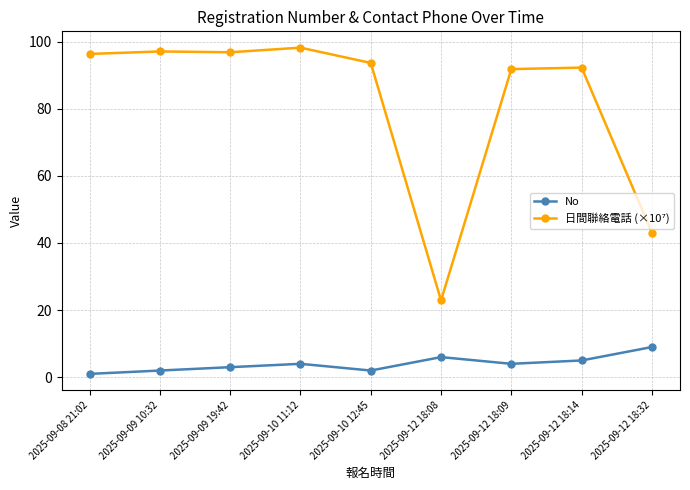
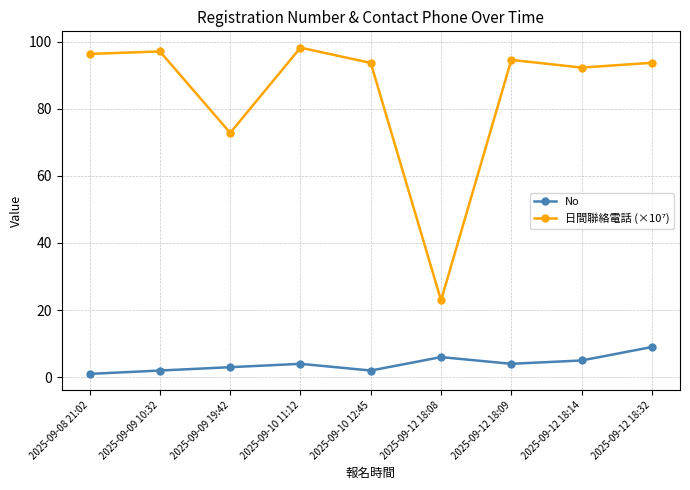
日間聯絡電話 (×10⁷), 2025-09-09 19:42: 97 -> 73
日間聯絡電話 (×10⁷), 2025-09-12 18:09: 92 -> 95
日間聯絡電話 (×10⁷), 2025-09-12 18:32: 43 -> 94
